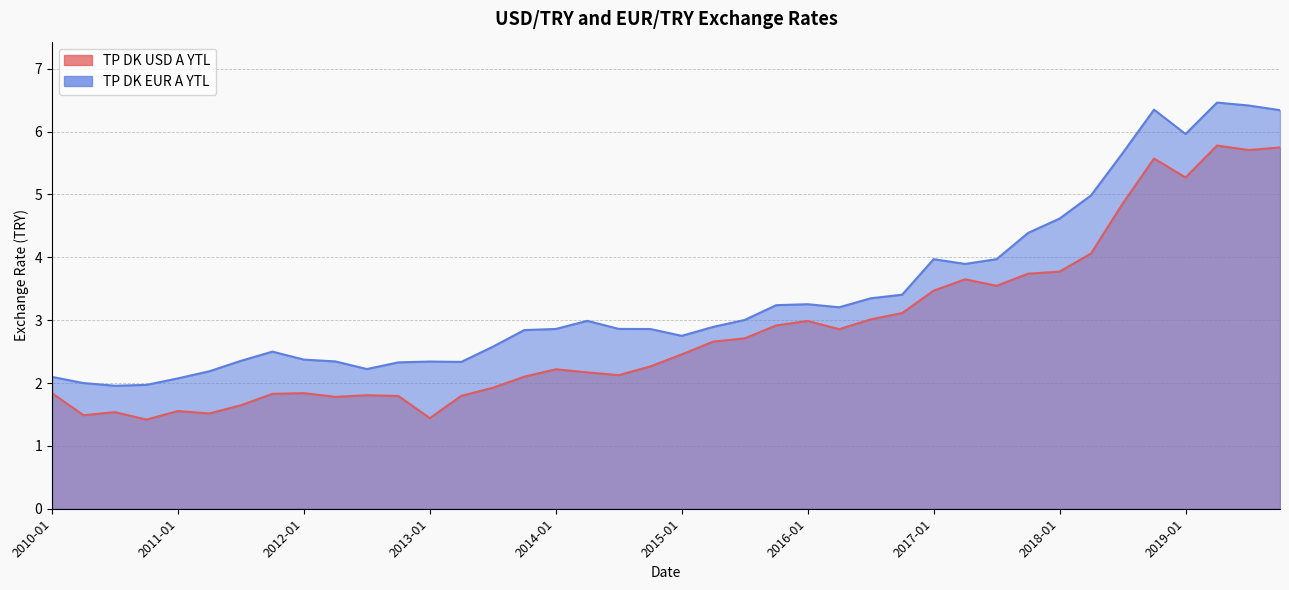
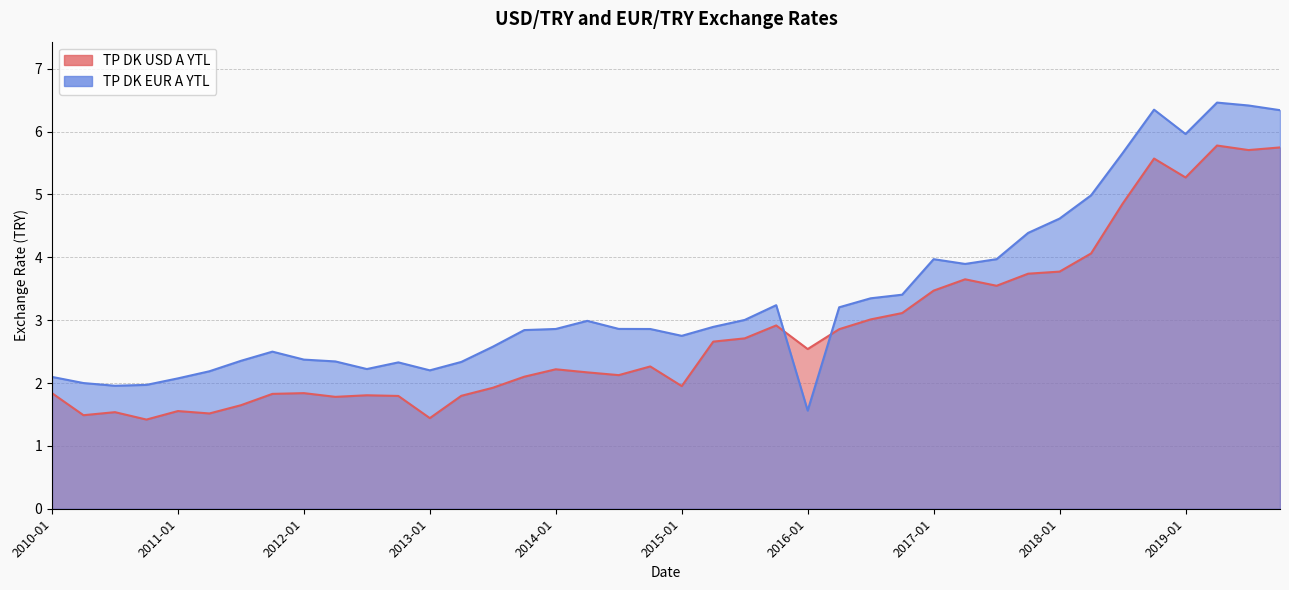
TP DK EUR A YTL, 2013-01: 2.3 -> 2.2
TP DK USD A YTL, 2015-01: 2.5 -> 2.0
TP DK USD A YTL, 2016-01: 3.0 -> 2.5
TP DK EUR A YTL, 2016-01: 3.3 -> 1.6
